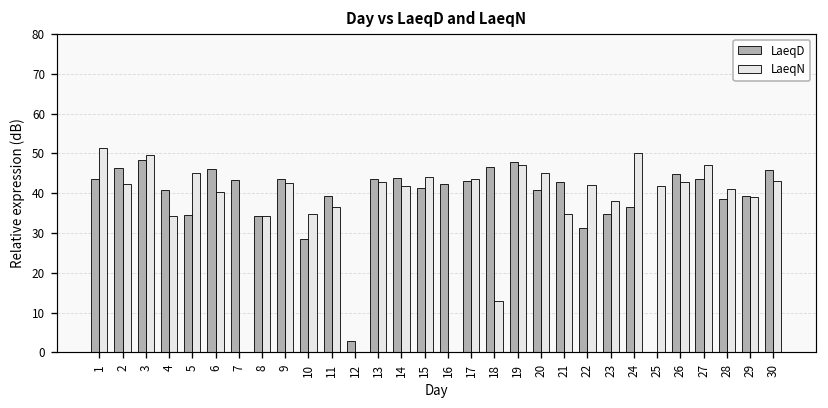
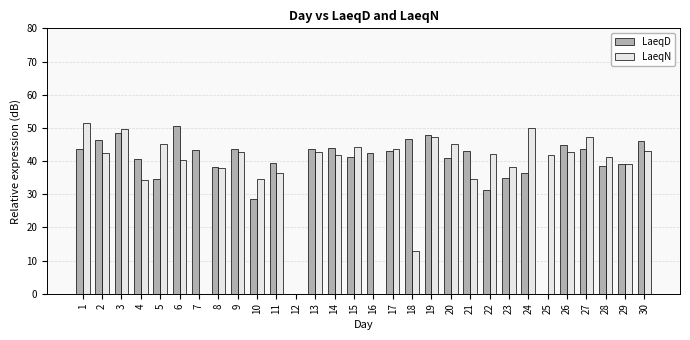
LaeqD, 6: 46 -> 51
LaeqD, 8: 34 -> 38
LaeqN, 8: 34 -> 38
LaeqD, 12: 3 -> 0
